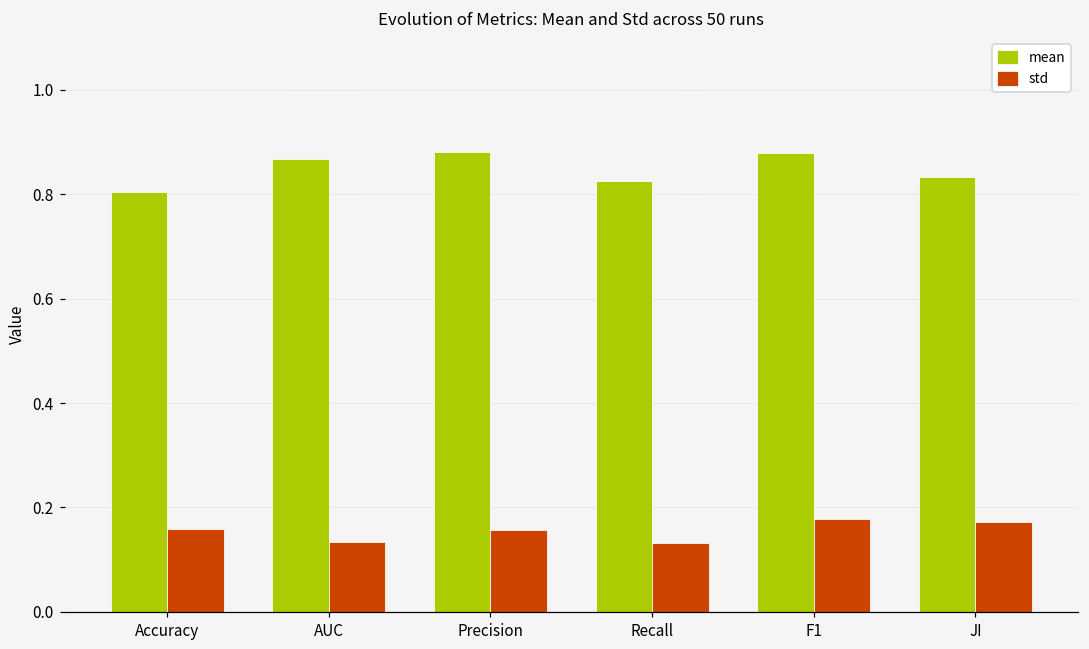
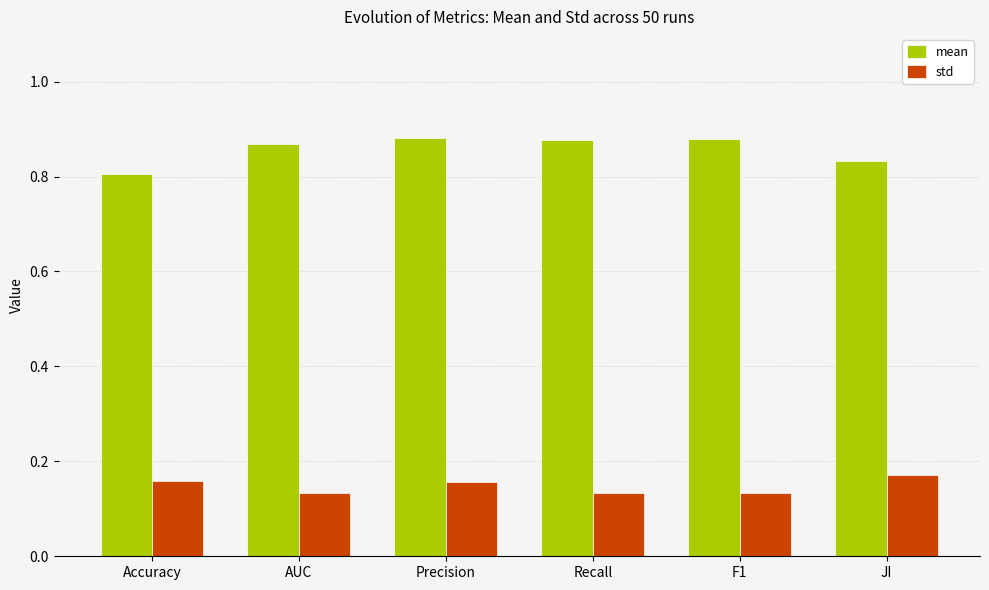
mean, Recall: 0.83 -> 0.88
std, F1: 0.18 -> 0.13
